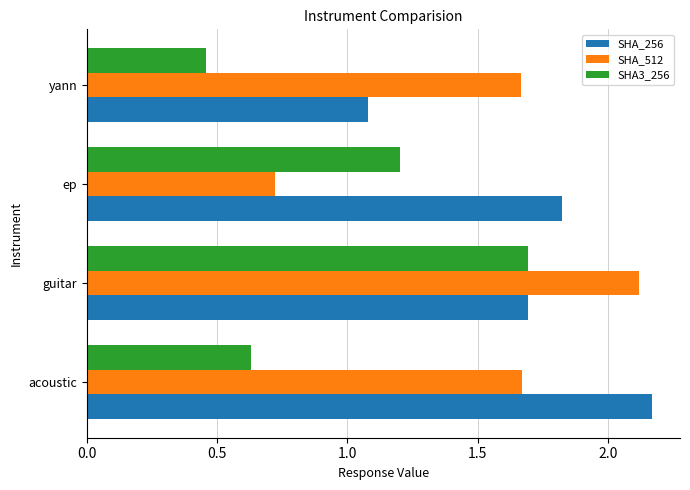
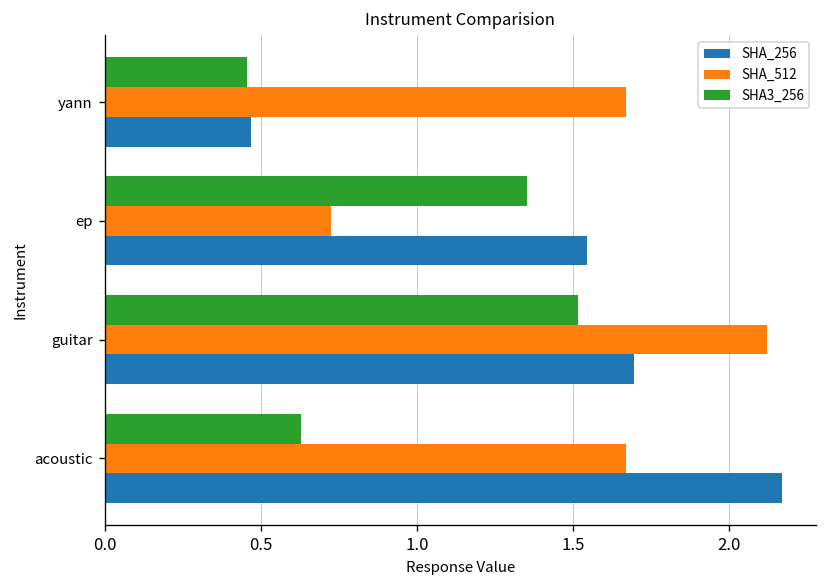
SHA_256, yann: 1.08 -> 0.47
SHA3_256, ep: 1.20 -> 1.35
SHA_256, ep: 1.82 -> 1.54
SHA3_256, guitar: 1.69 -> 1.52
